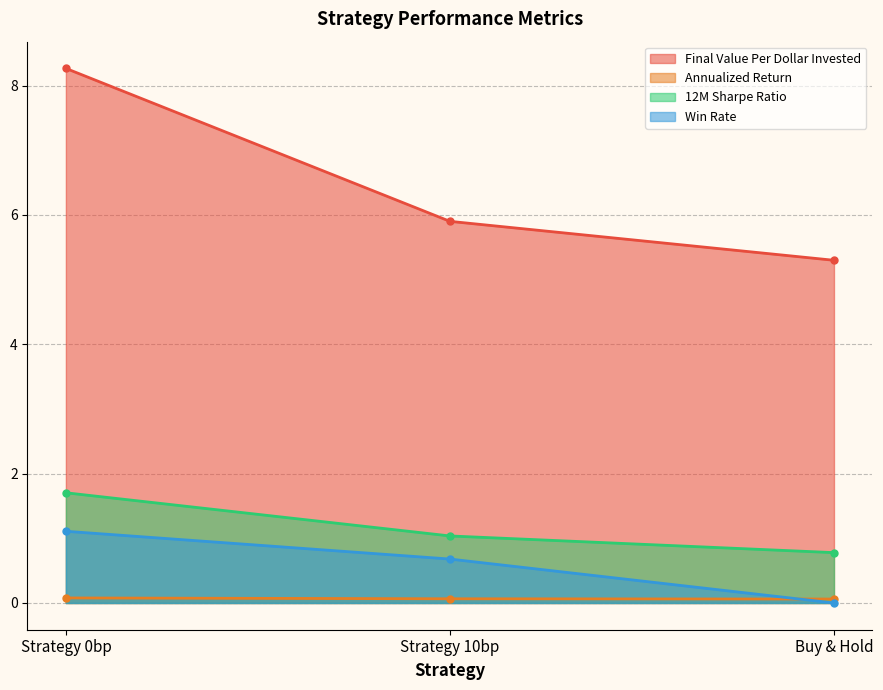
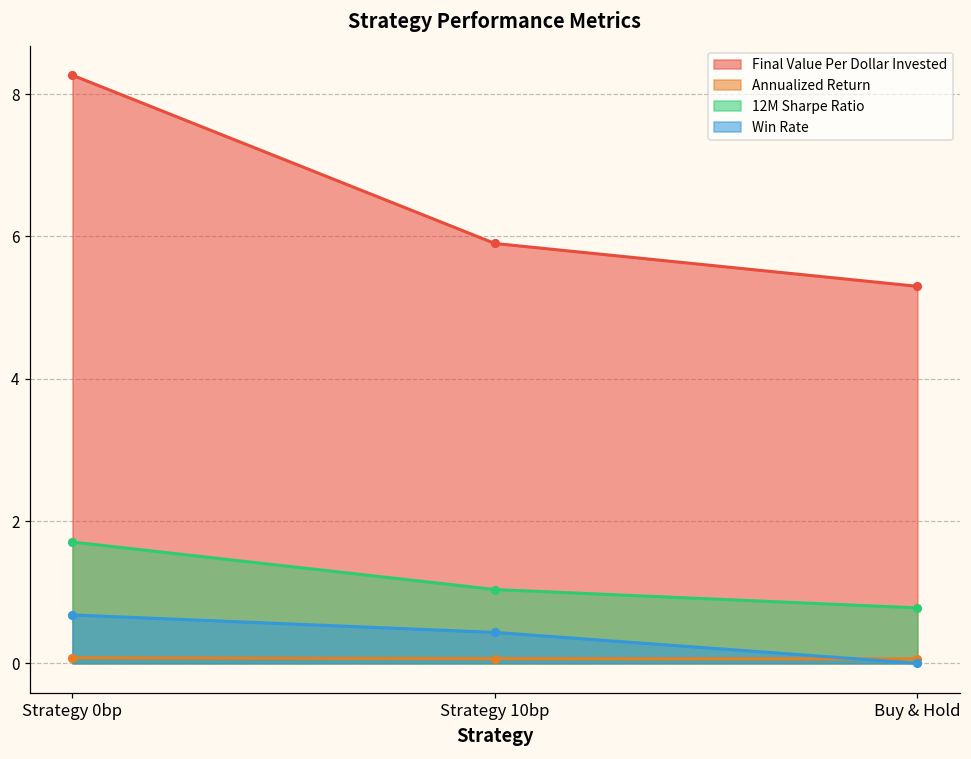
Win Rate, Strategy 0bp: 1.1 -> 0.7
Win Rate, Strategy 10bp: 0.7 -> 0.4
